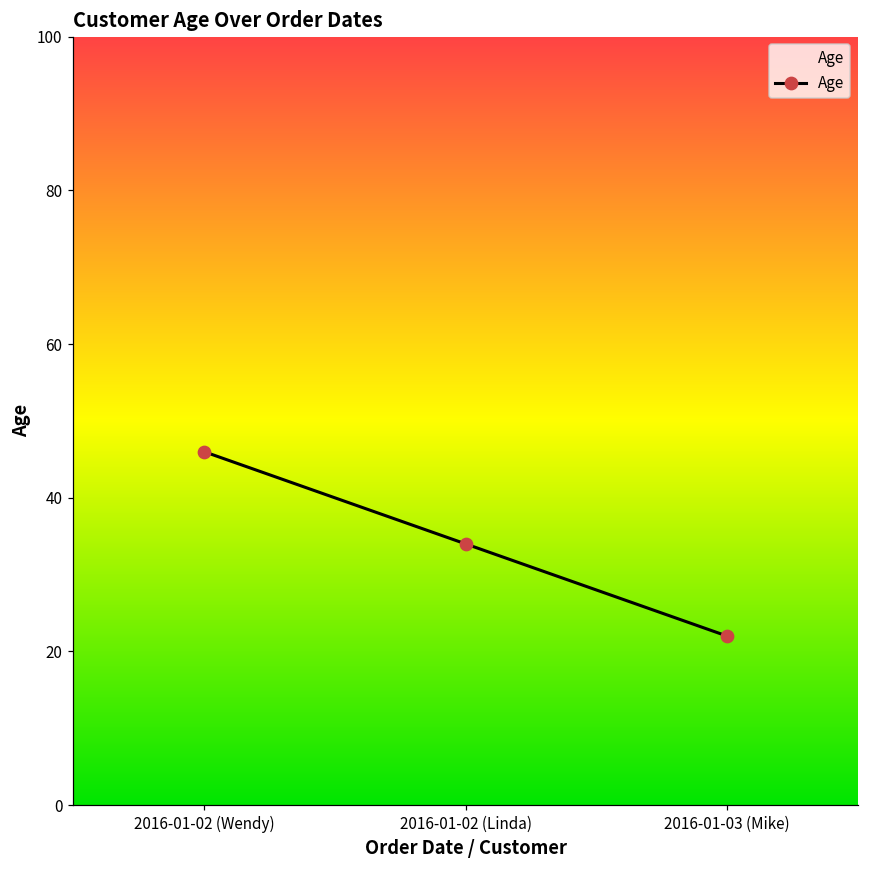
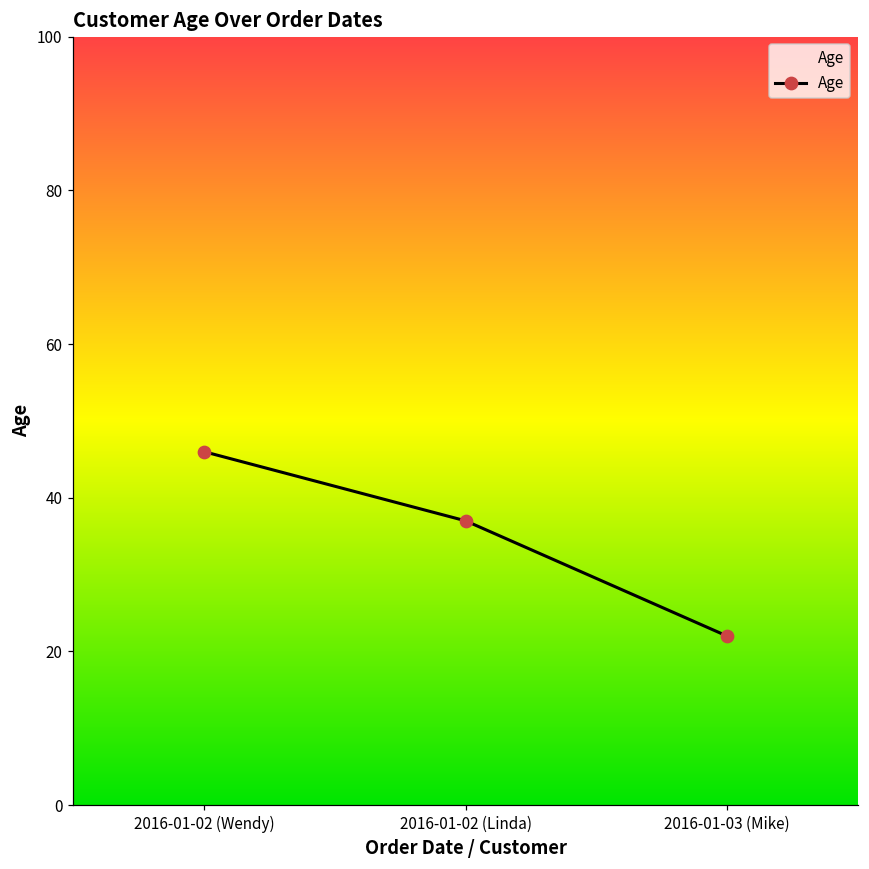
2016-01-02 (Linda): 34 -> 37
